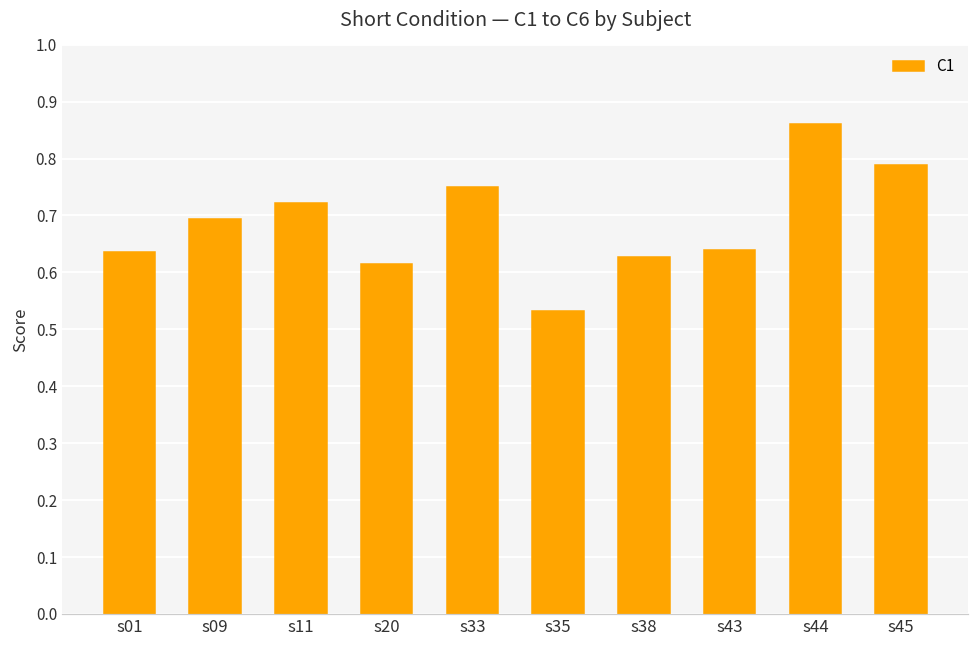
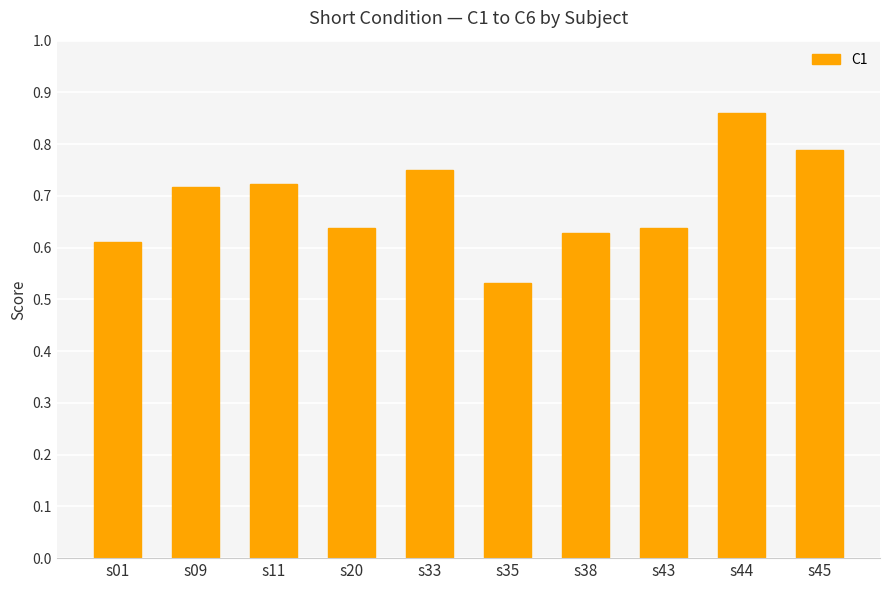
s01: 0.64 -> 0.61
s09: 0.69 -> 0.72
s20: 0.61 -> 0.64
